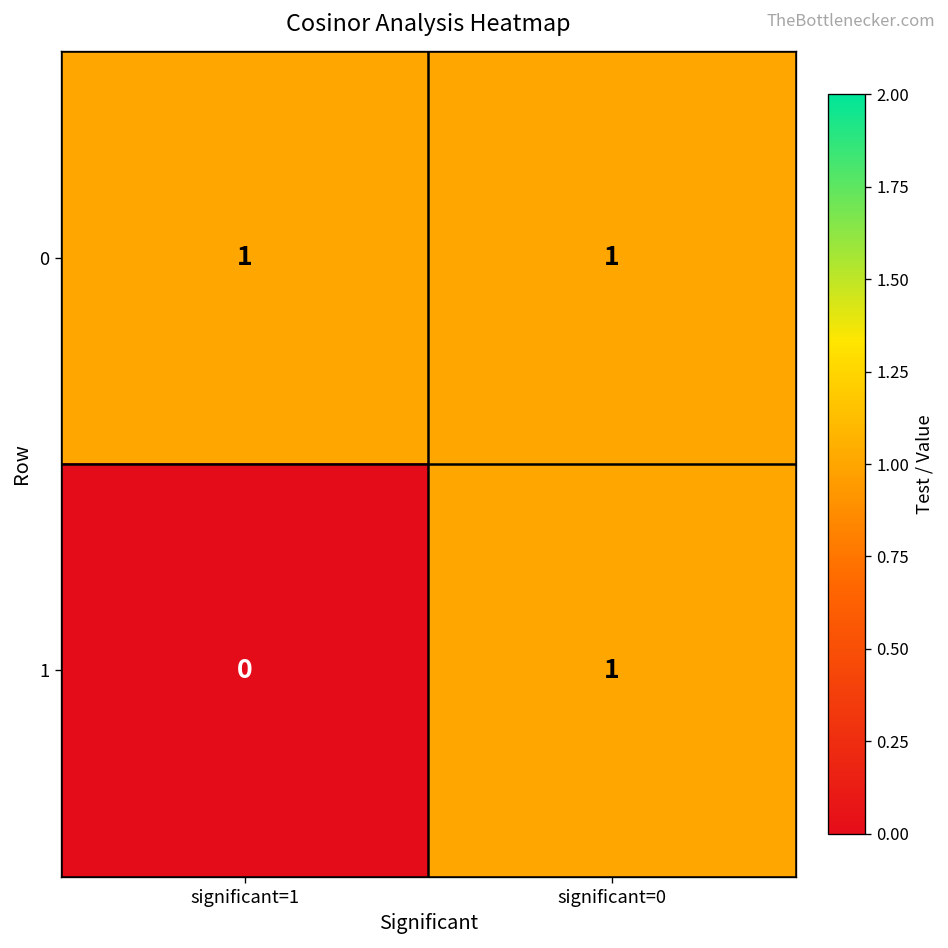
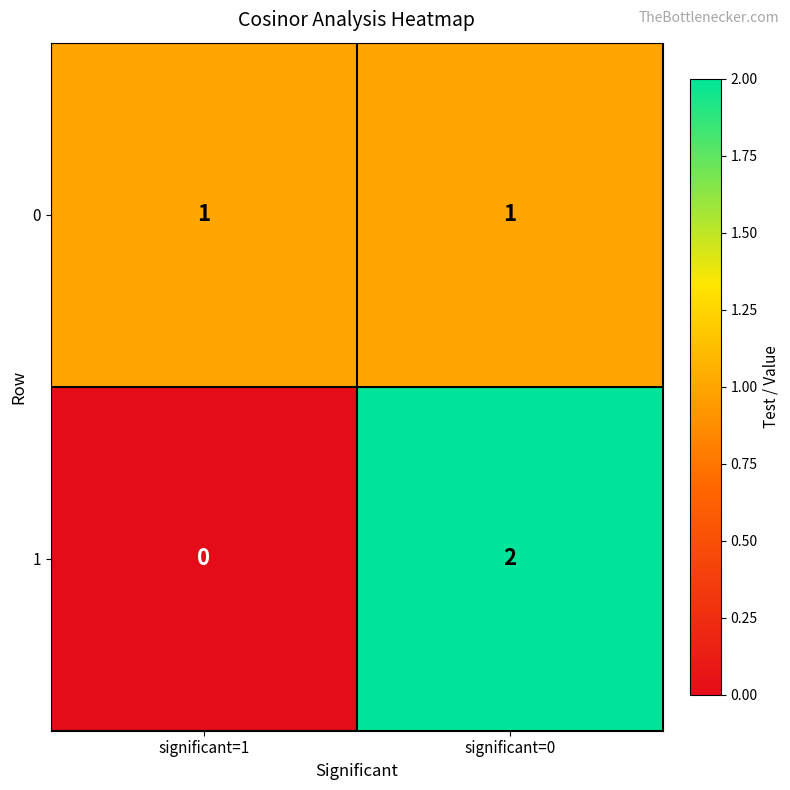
1, significant=0: 1 -> 2
